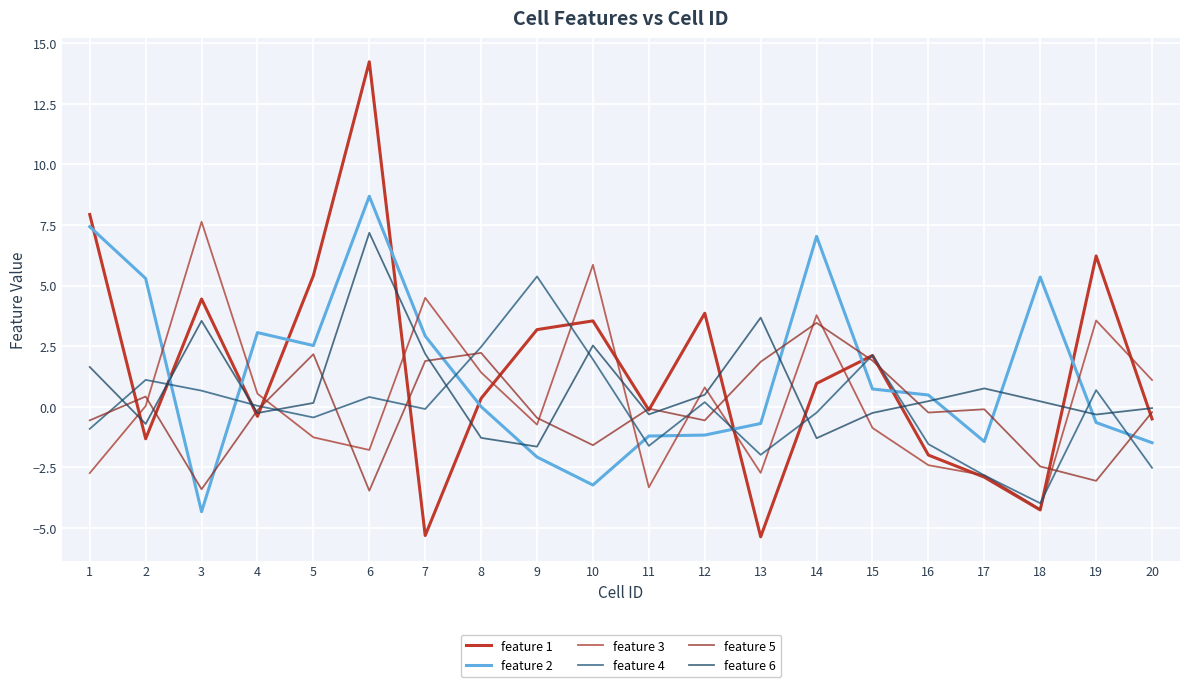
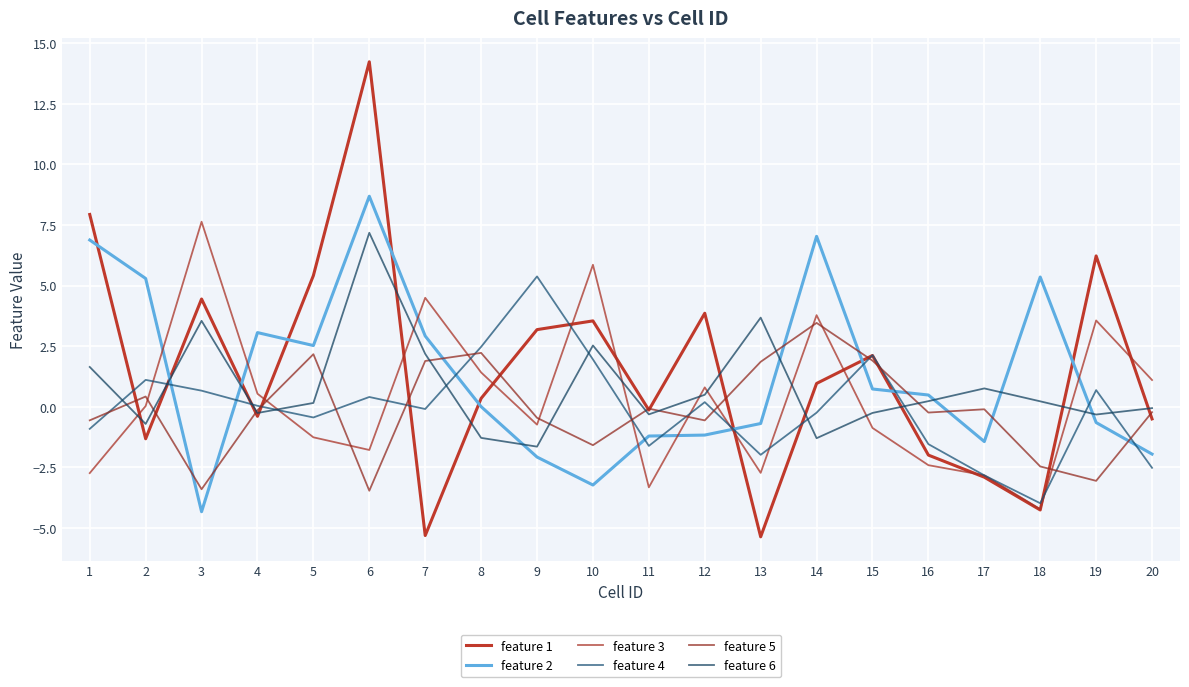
feature 2, 1: 7.4 -> 6.9
feature 2, 20: -1.5 -> -1.9
